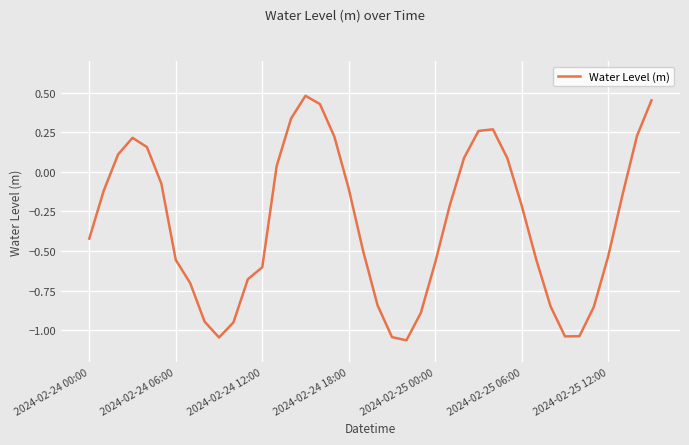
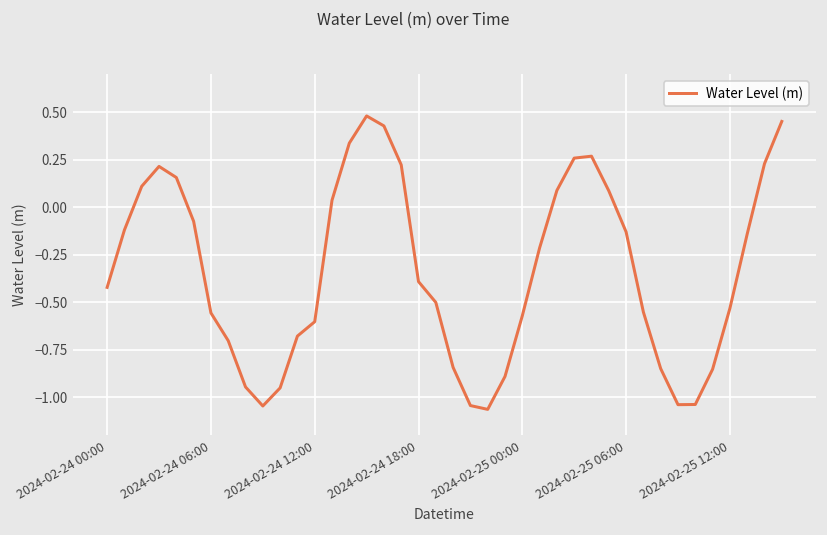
2024-02-24 18:00: -0.11 -> -0.39
2024-02-25 06:00: -0.21 -> -0.13
